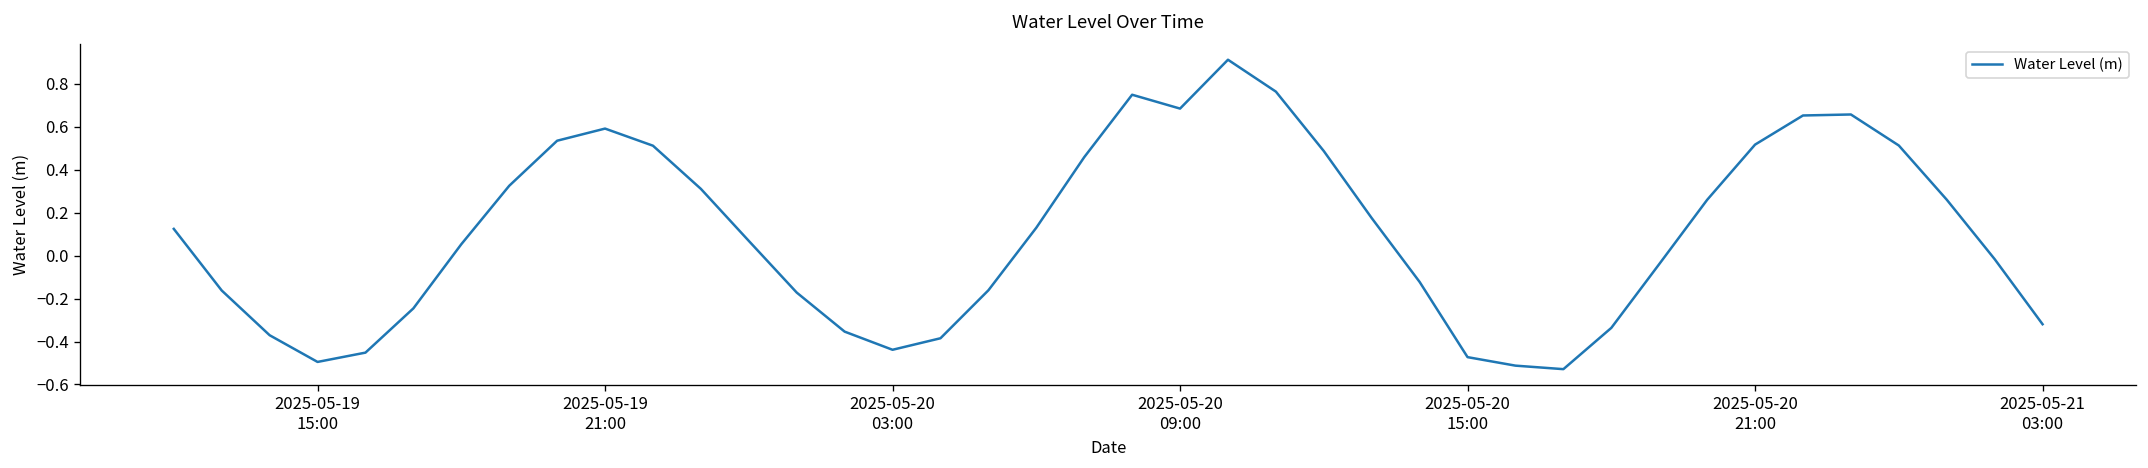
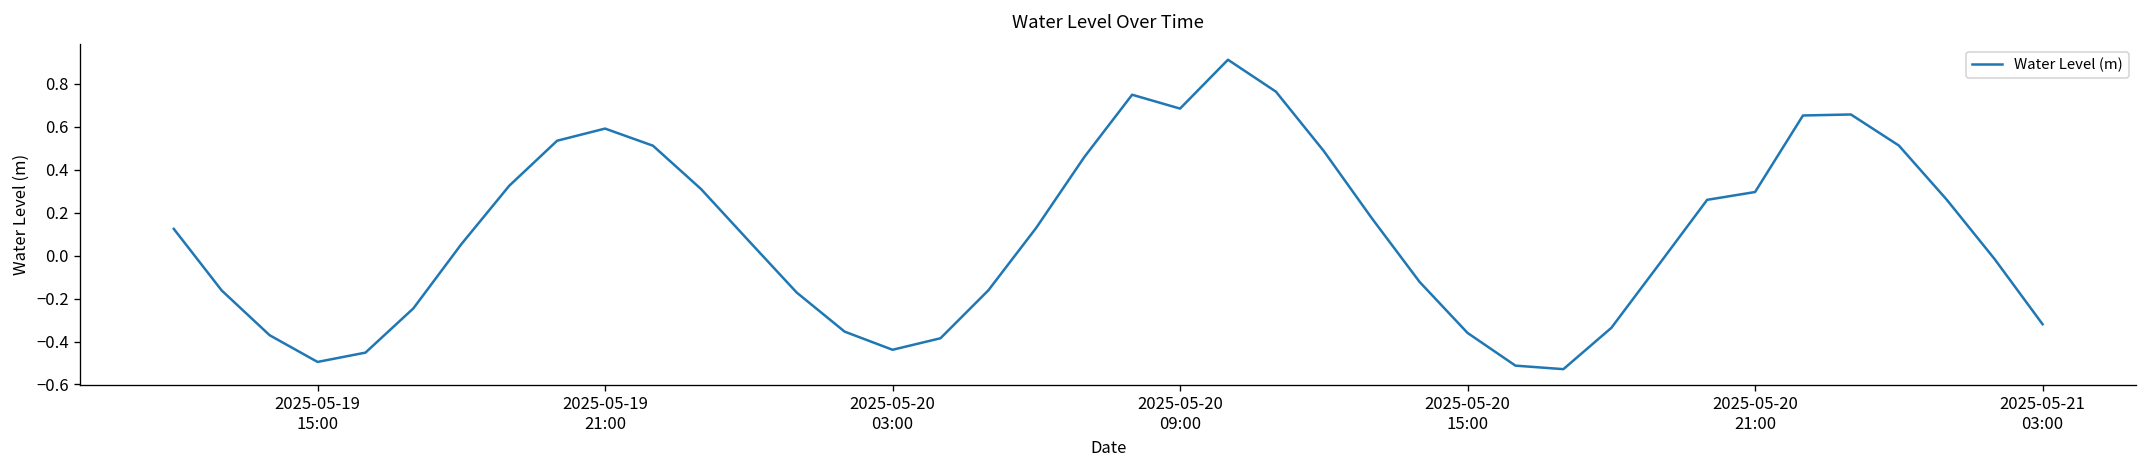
2025-05-20 15:00: -0.47 -> -0.36
2025-05-20 21:00: 0.52 -> 0.30
